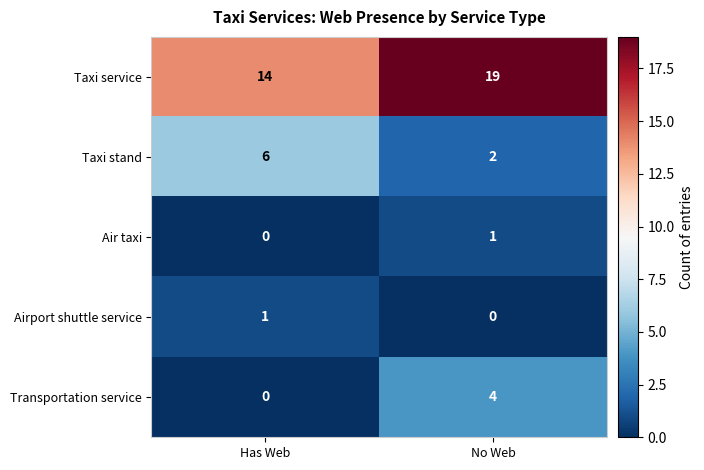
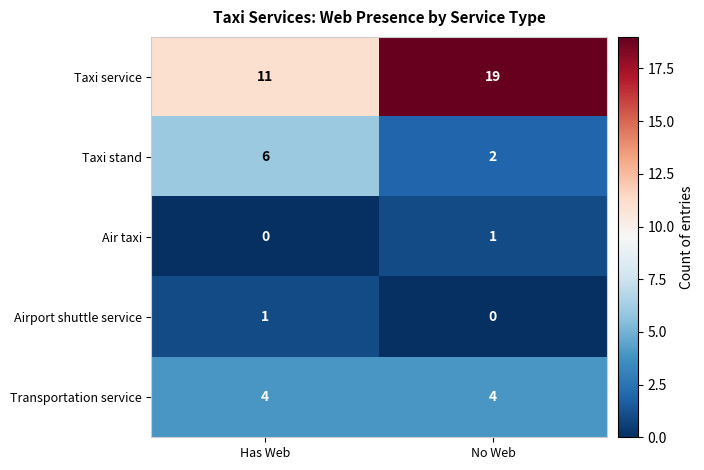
Taxi service, Has Web: 14 -> 11
Transportation service, Has Web: 0 -> 4
